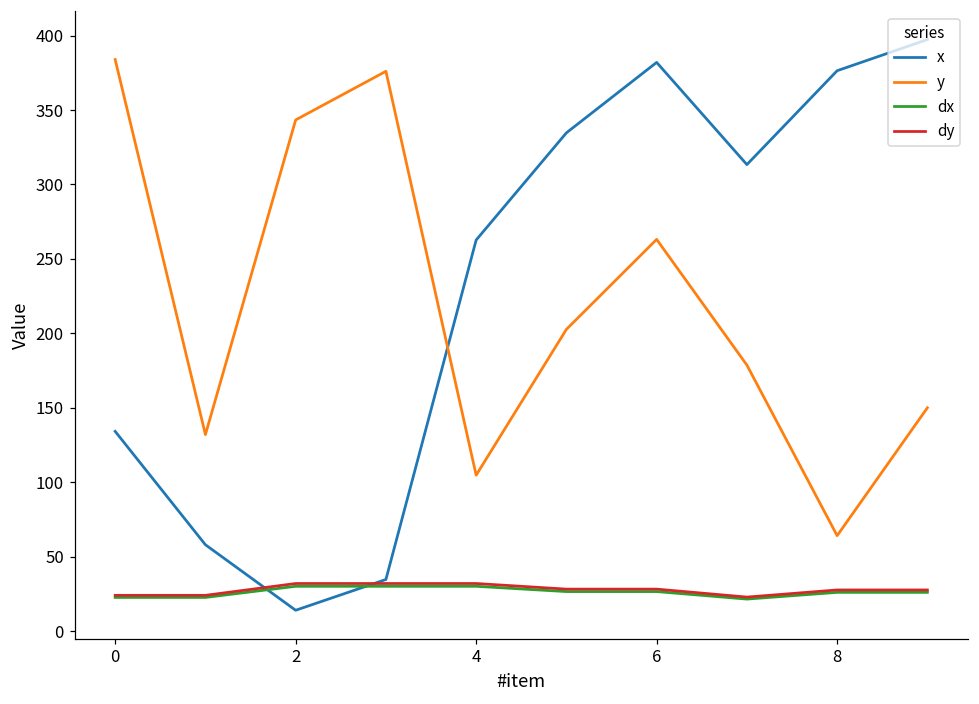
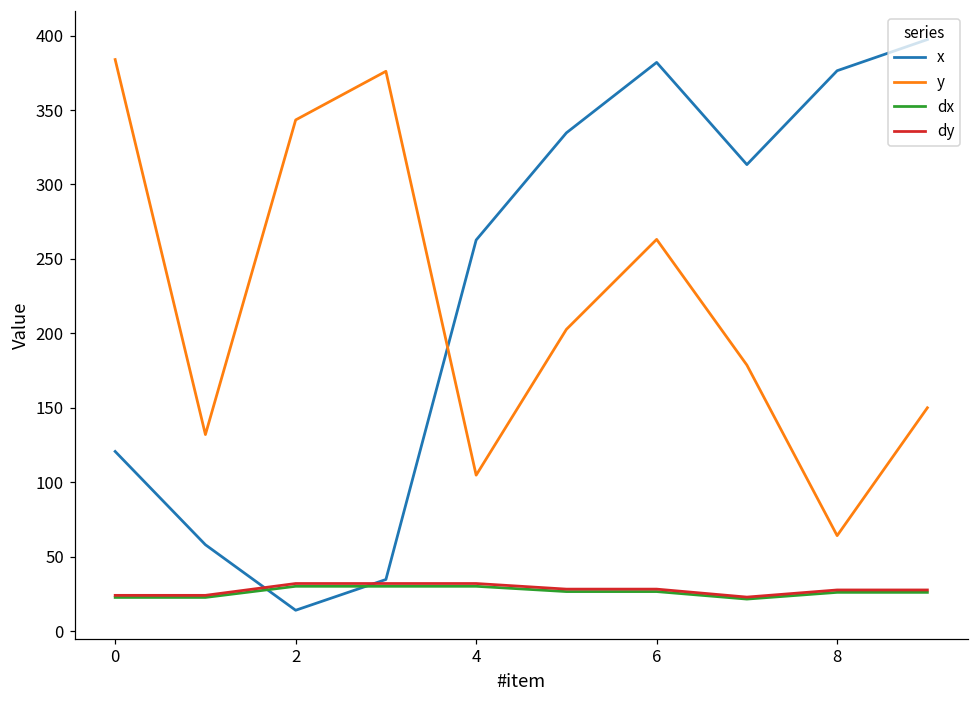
x, 0: 134 -> 121
